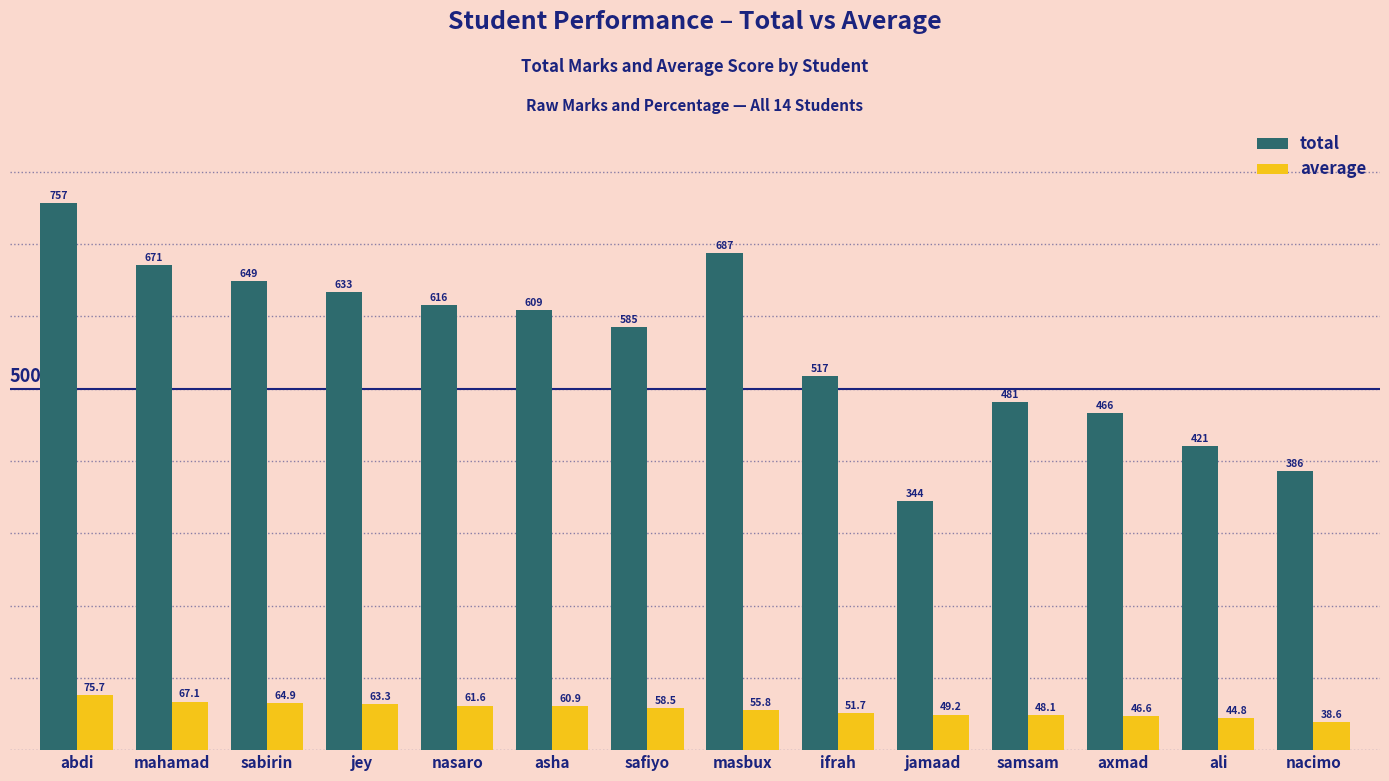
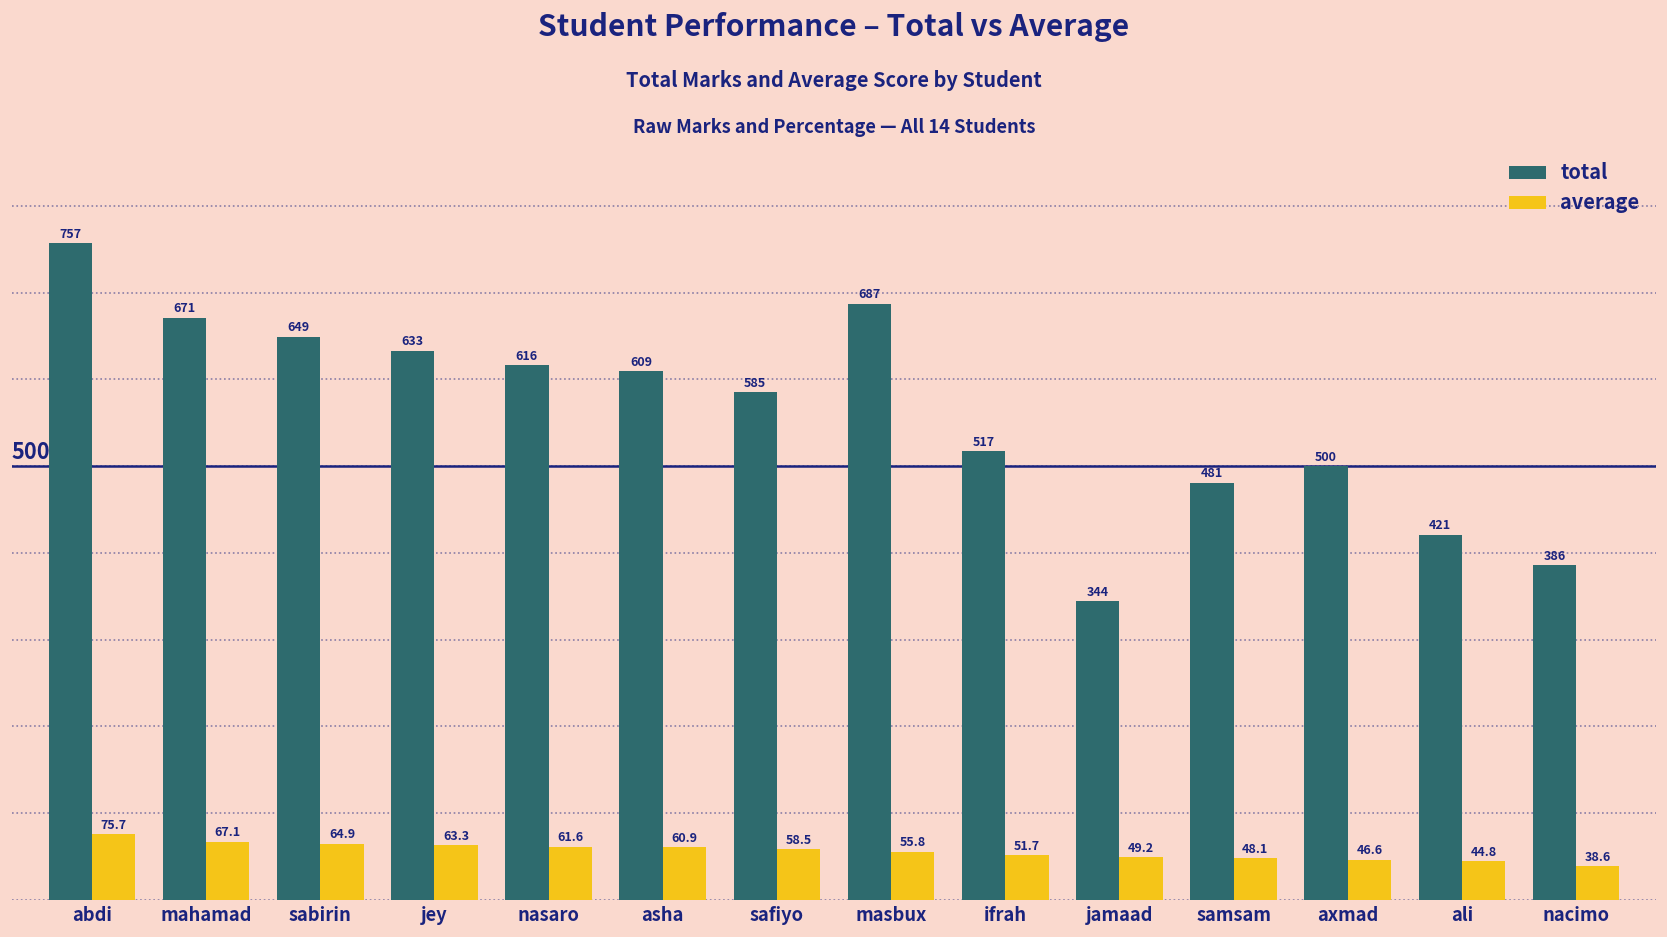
total, axmad: 466 -> 500
